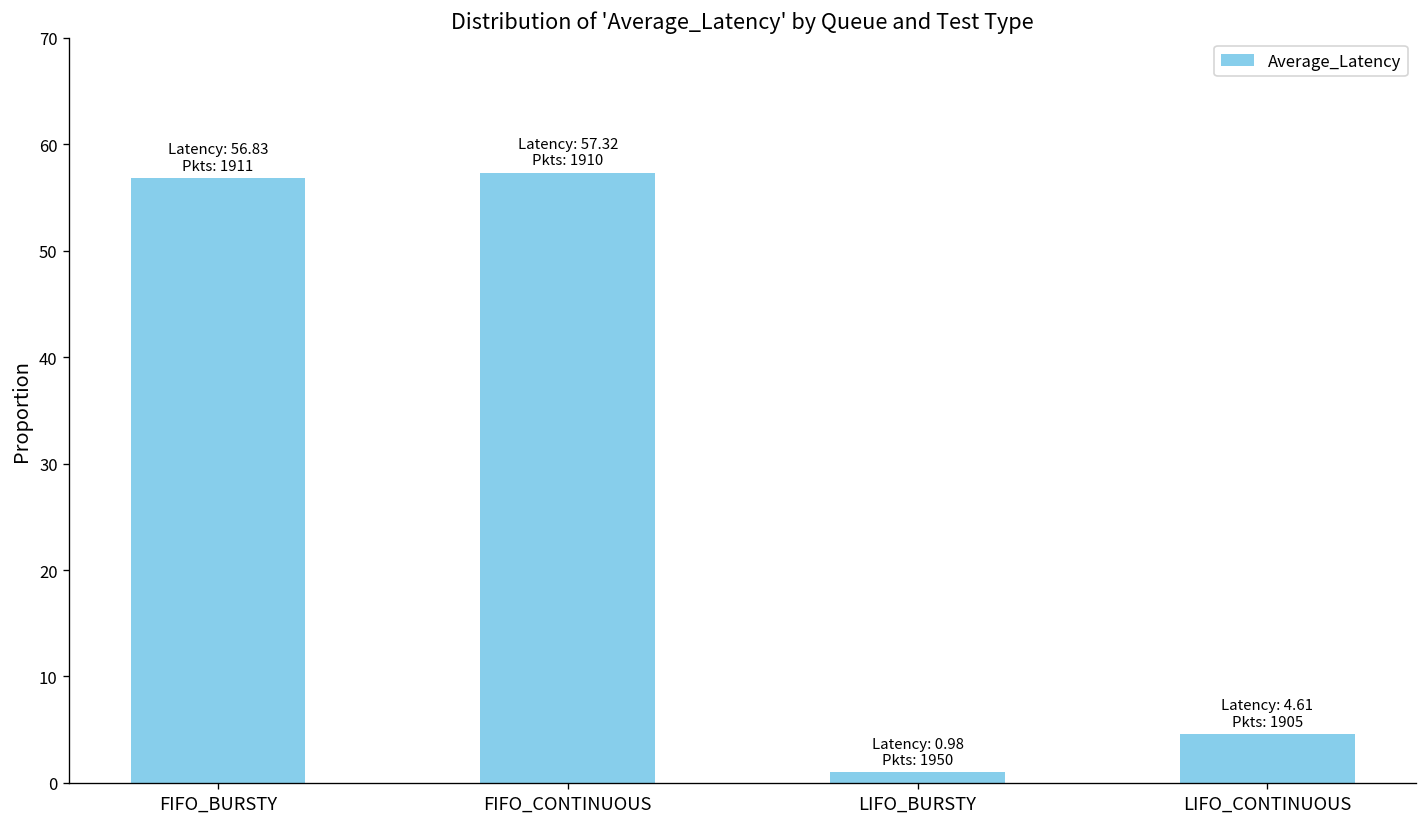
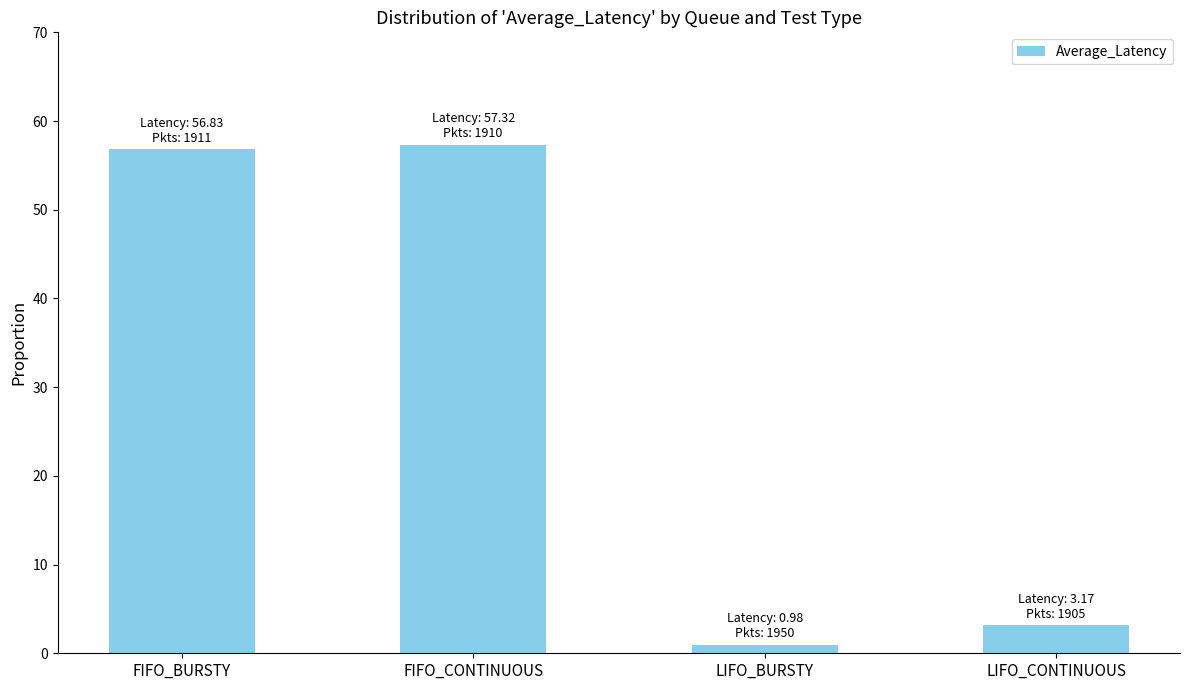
LIFO_CONTINUOUS: 4.61 -> 3.17
